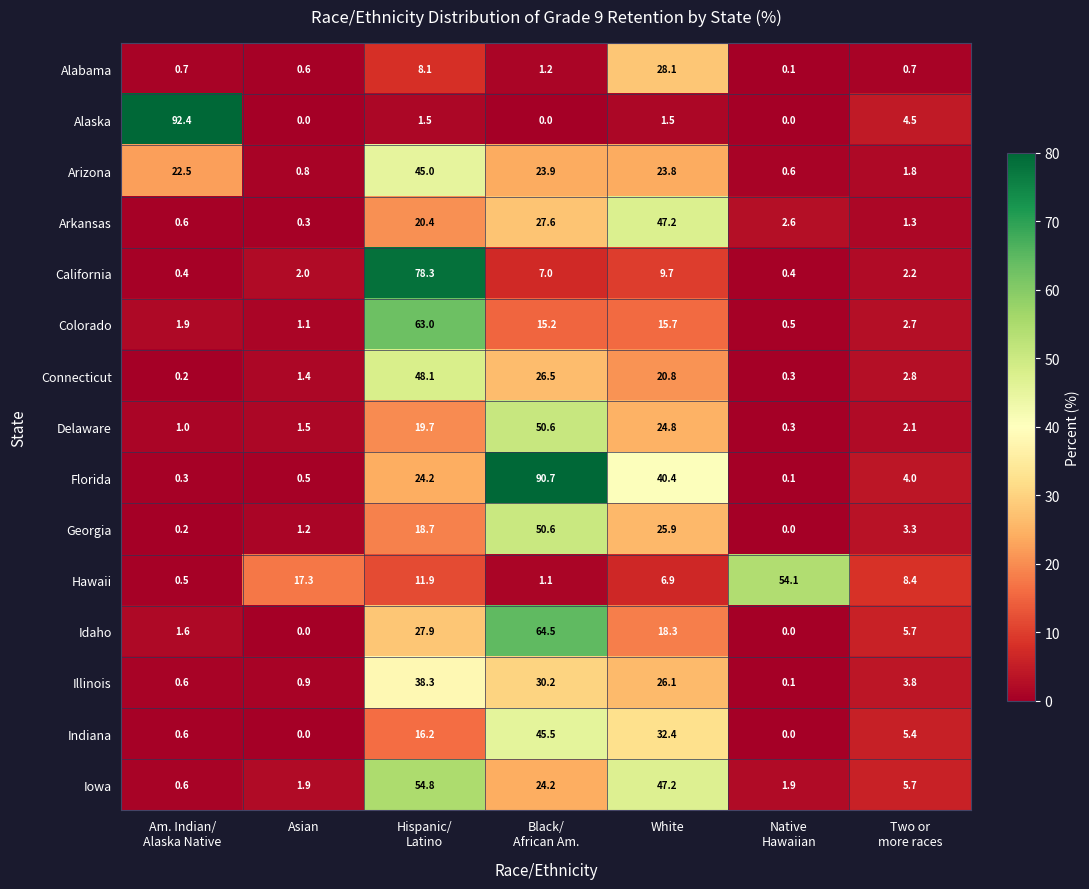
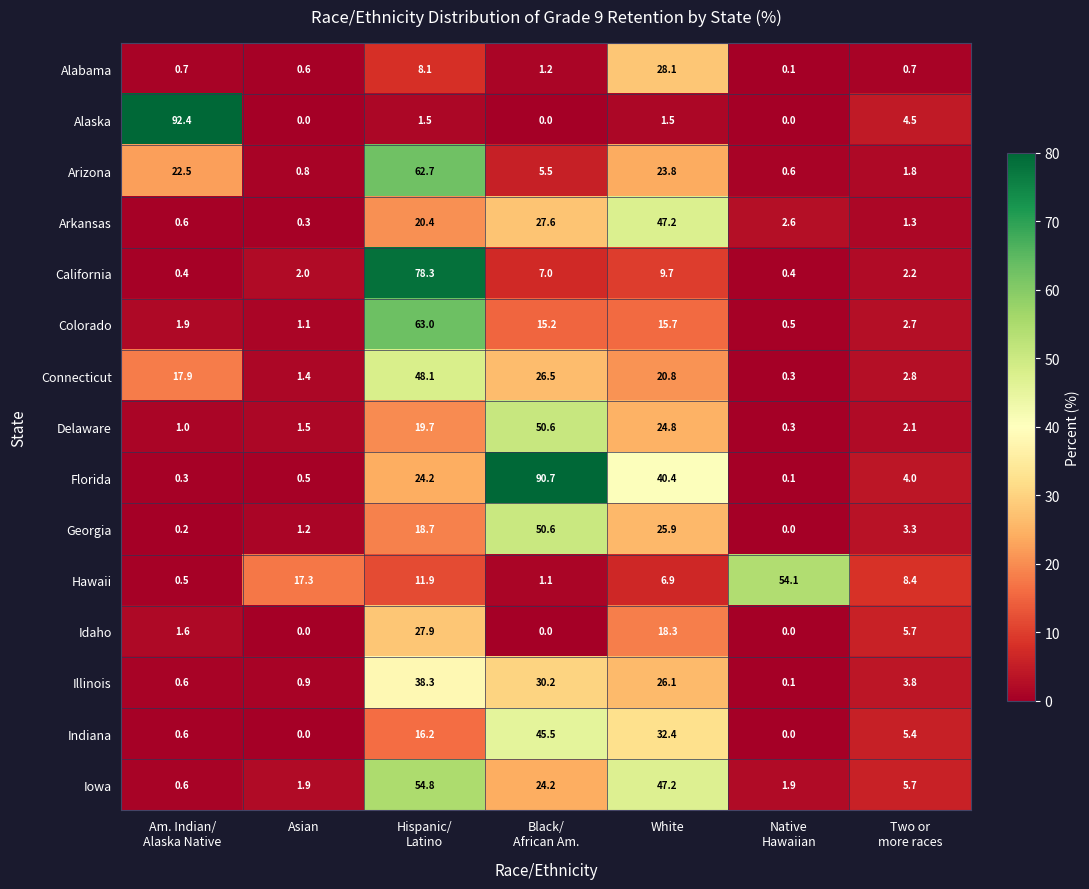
Arizona, Hispanic/ Latino: 45.0 -> 62.7
Arizona, Black/ African Am.: 23.9 -> 5.5
Connecticut, Am. Indian/ Alaska Native: 0.2 -> 17.9
Idaho, Black/ African Am.: 64.5 -> 0.0
